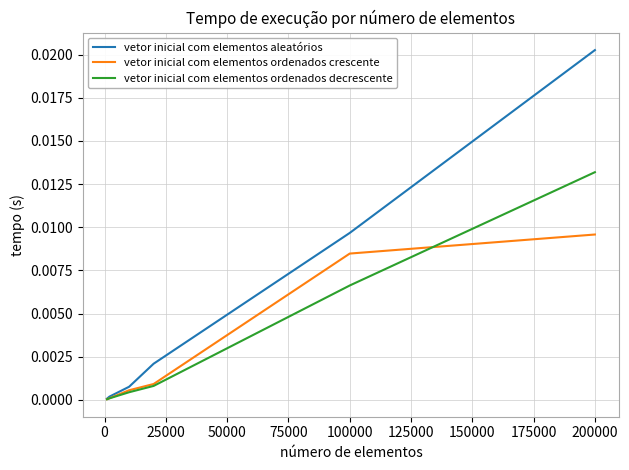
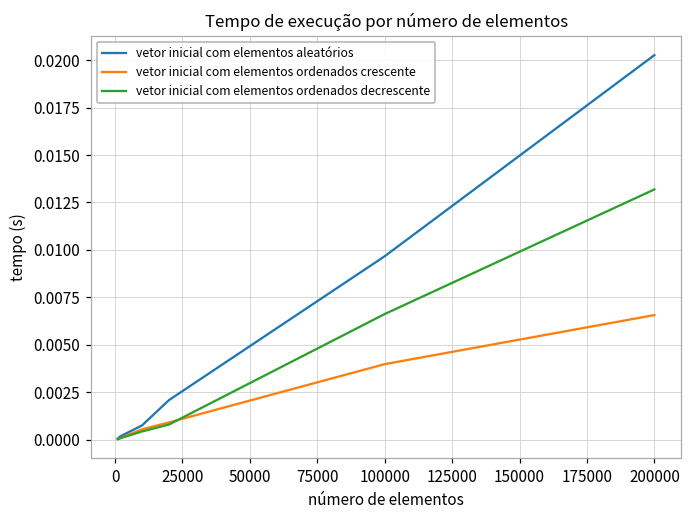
vetor inicial com elementos ordenados crescente, 100000: 0.0085 -> 0.0040
vetor inicial com elementos ordenados crescente, 200000: 0.0096 -> 0.0066
